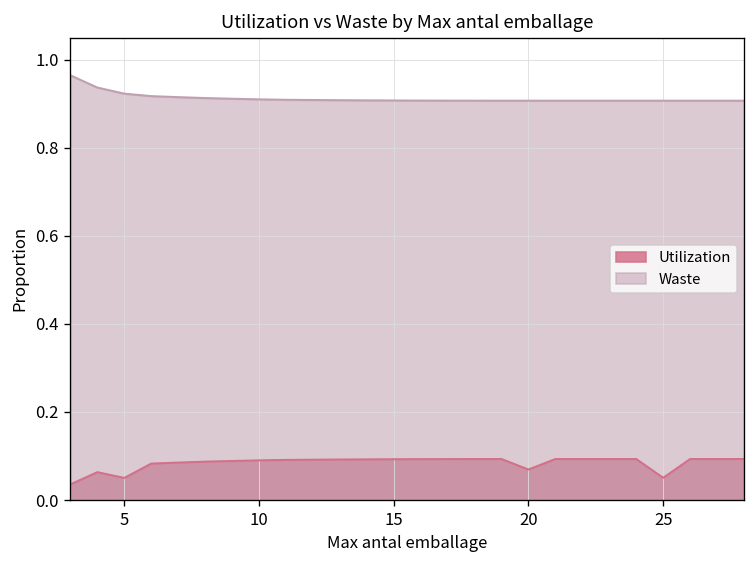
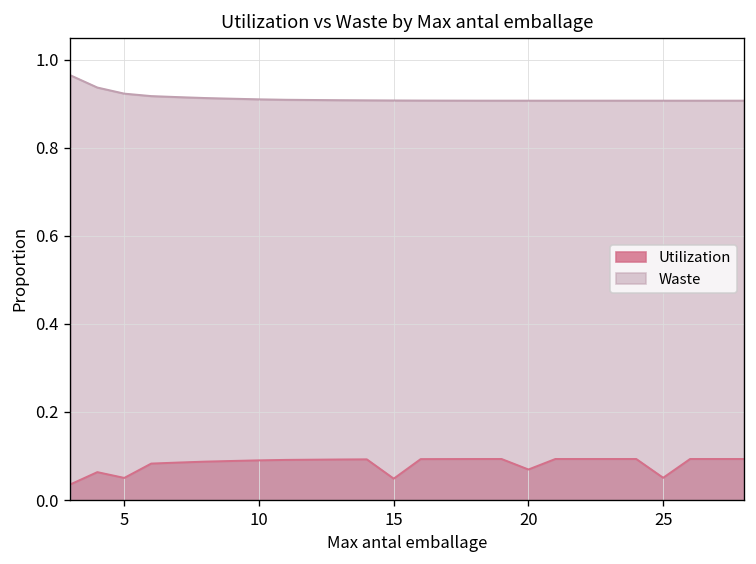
Utilization, 15: 0.09 -> 0.05
